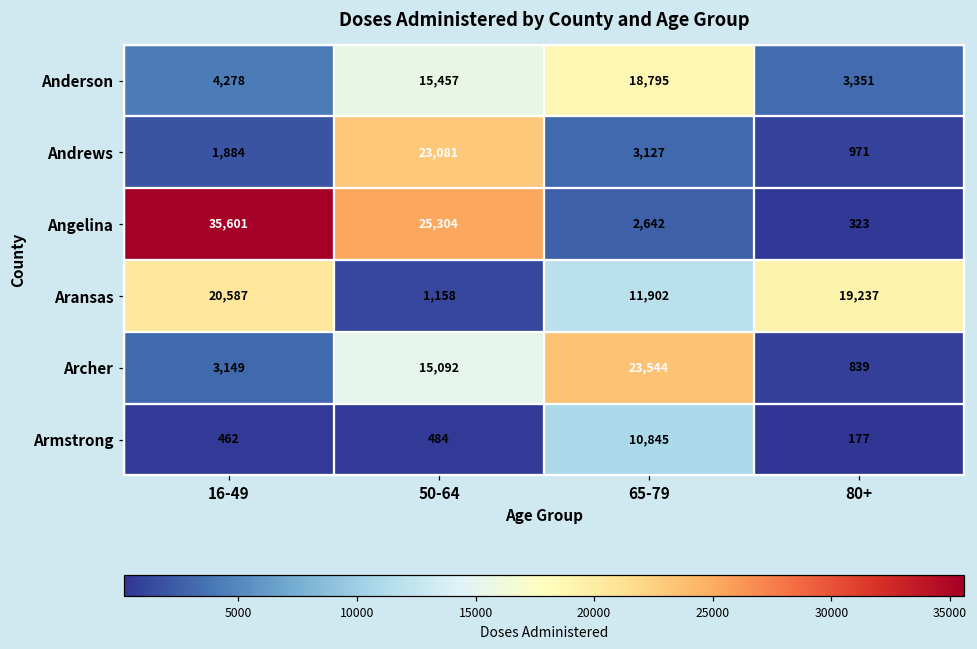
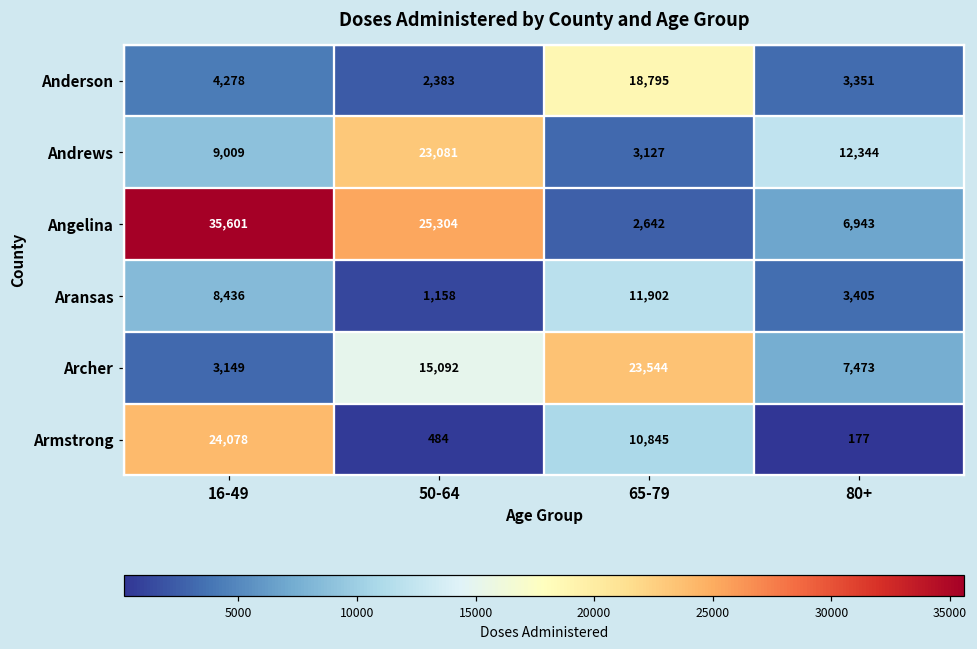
Anderson, 50-64: 15,457 -> 2,383
Andrews, 16-49: 1,884 -> 9,009
Andrews, 80+: 971 -> 12,344
Angelina, 80+: 323 -> 6,943
Aransas, 16-49: 20,587 -> 8,436
Aransas, 80+: 19,237 -> 3,405
Archer, 80+: 839 -> 7,473
Armstrong, 16-49: 462 -> 24,078
